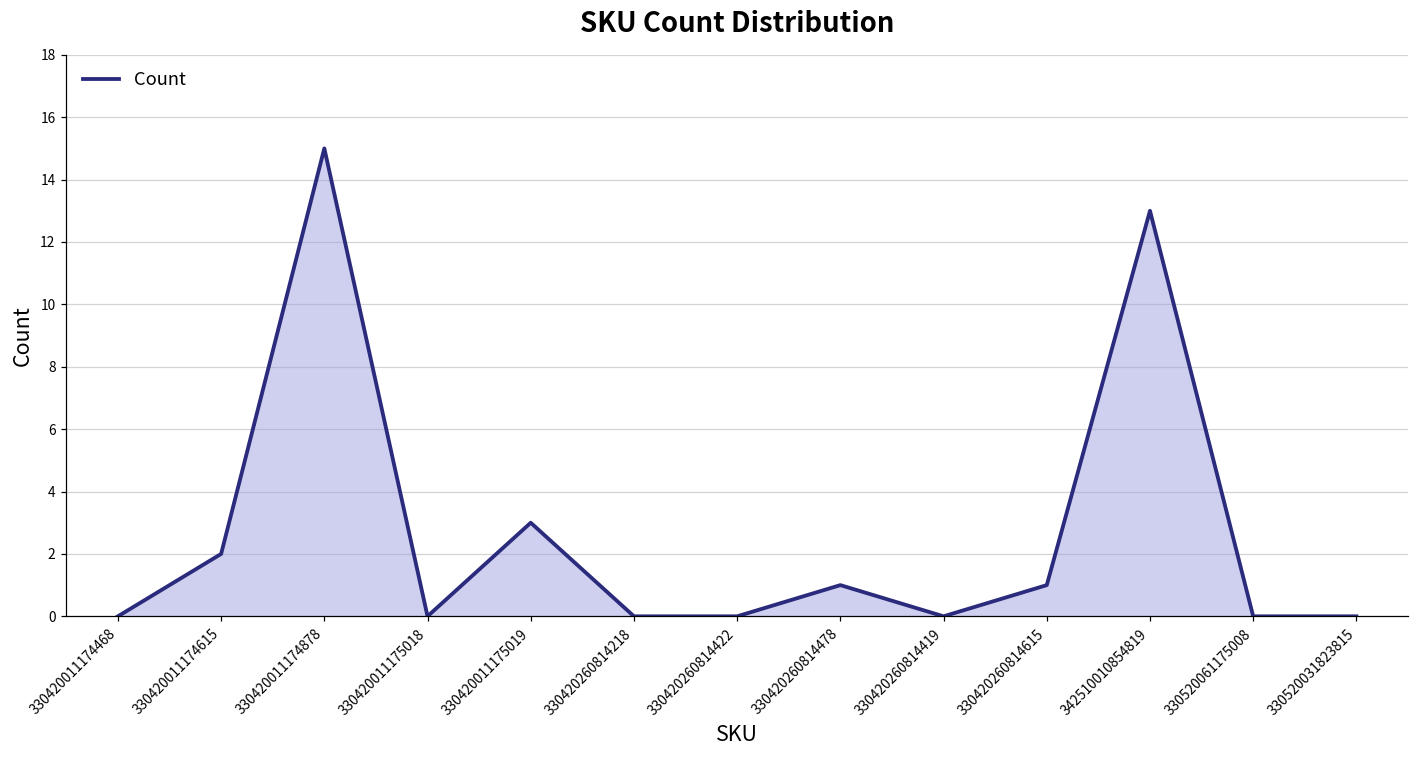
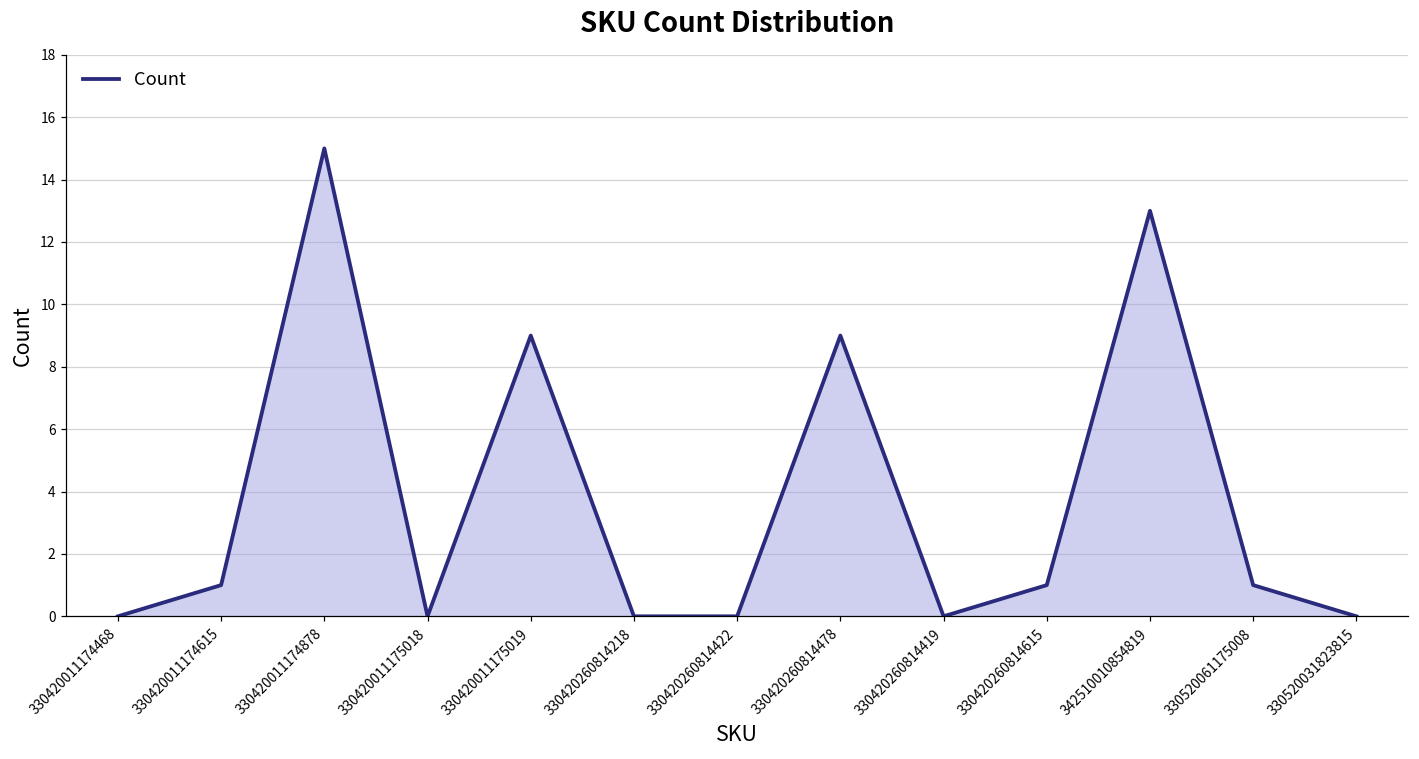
330420011174615: 2 -> 1
330420011175019: 3 -> 9
330420260814478: 1 -> 9
330520061175008: 0 -> 1
